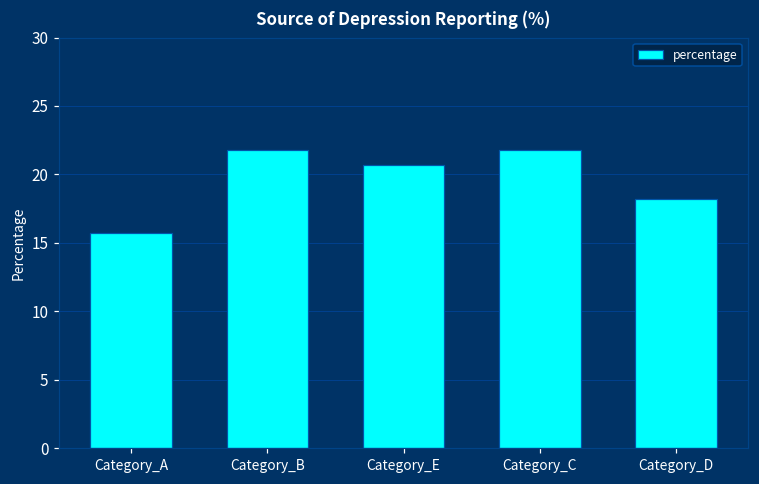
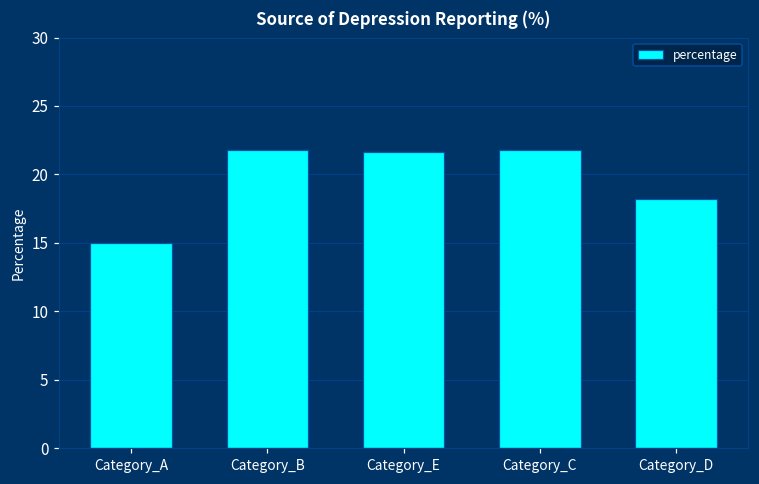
Category_A: 15.7 -> 15.0
Category_E: 20.7 -> 21.7
